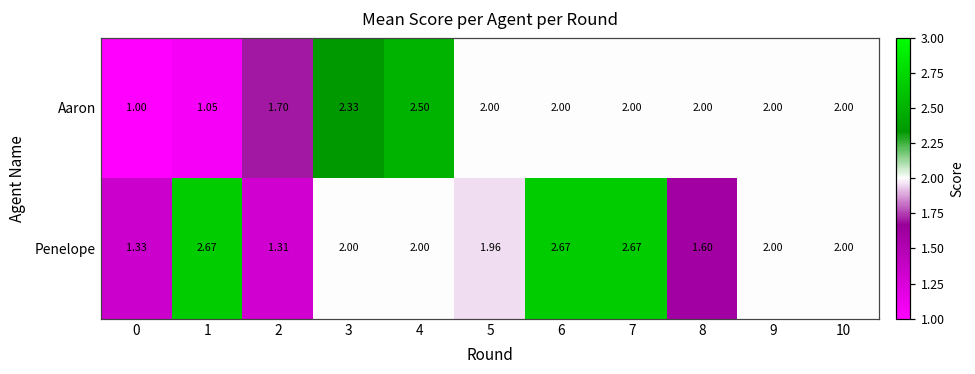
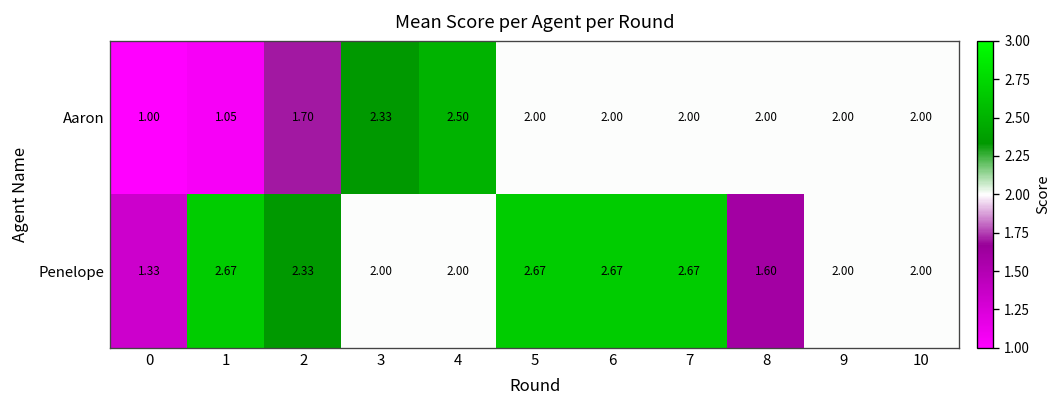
Penelope, 2: 1.31 -> 2.33
Penelope, 5: 1.96 -> 2.67
